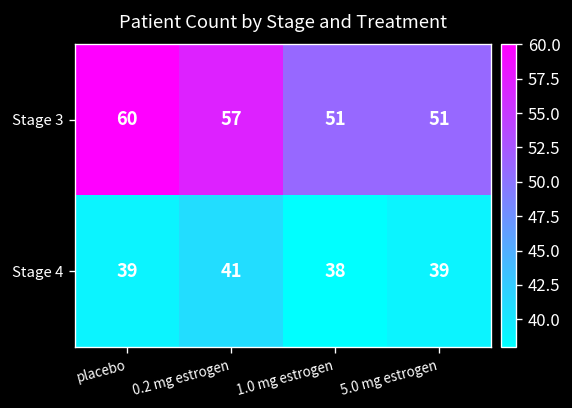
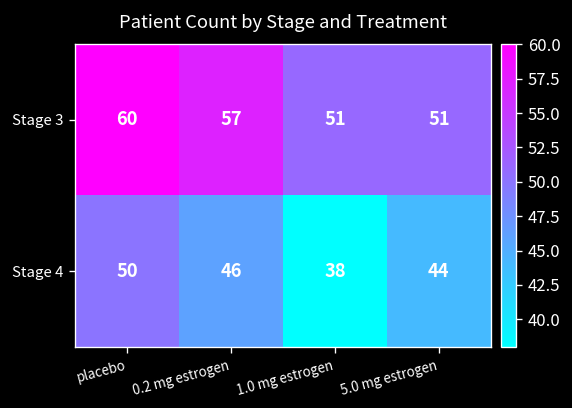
Stage 4, placebo: 39 -> 50
Stage 4, 0.2 mg estrogen: 41 -> 46
Stage 4, 5.0 mg estrogen: 39 -> 44
